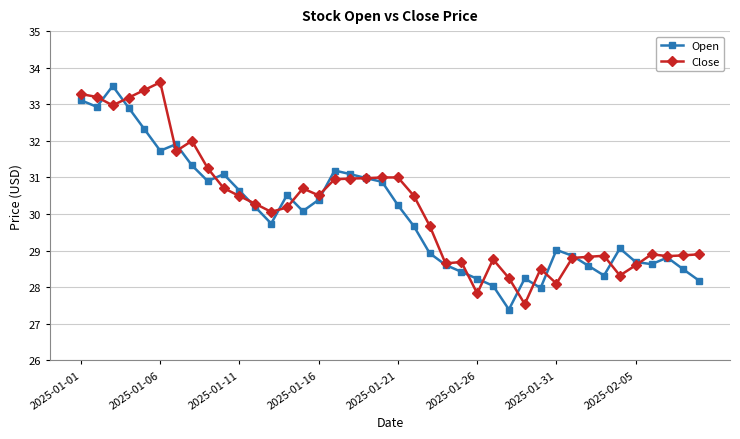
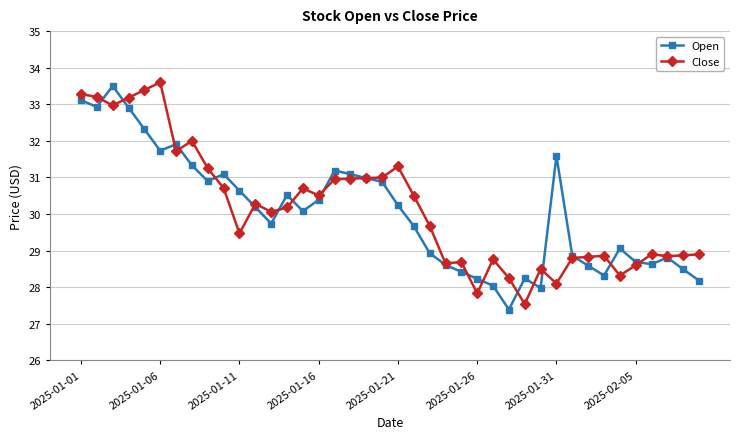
Close, 2025-01-11: 30.5 -> 29.5
Close, 2025-01-21: 31.0 -> 31.3
Open, 2025-01-31: 29.0 -> 31.6
